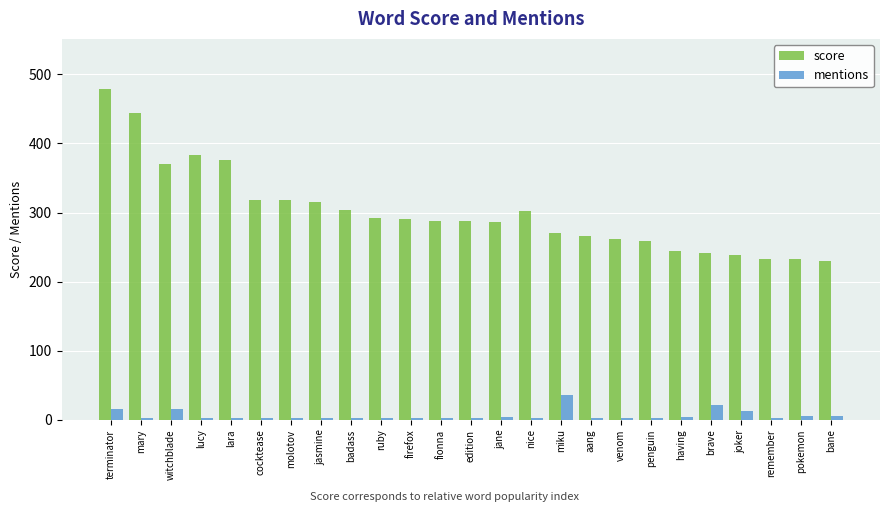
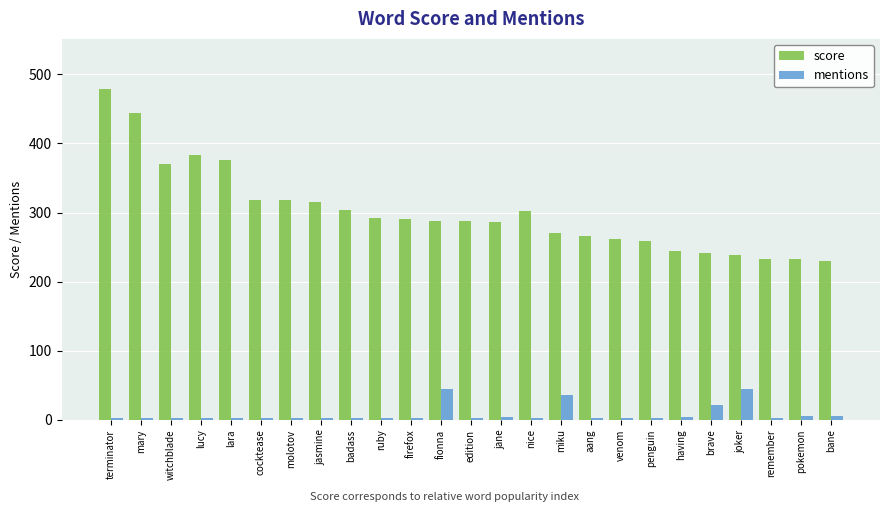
mentions, terminator: 20 -> 0
mentions, witchblade: 20 -> 0
mentions, fionna: 0 -> 40
mentions, joker: 10 -> 40
